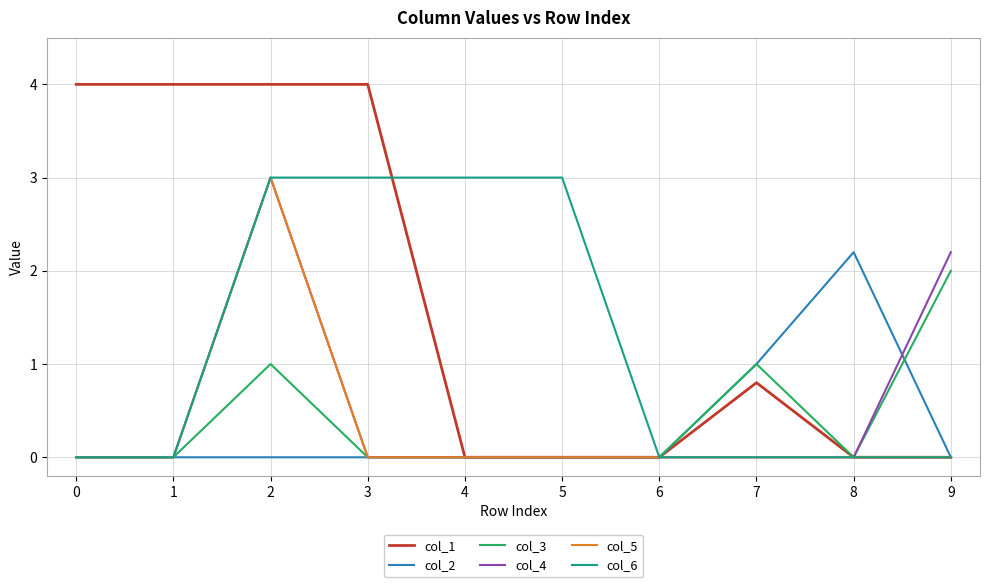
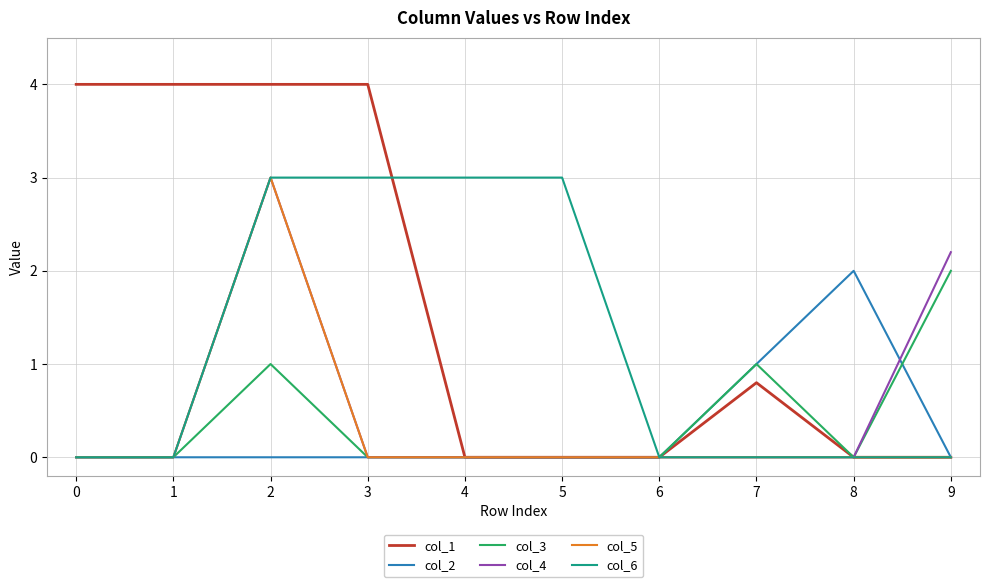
col_2, 8: 2.2 -> 2.0
